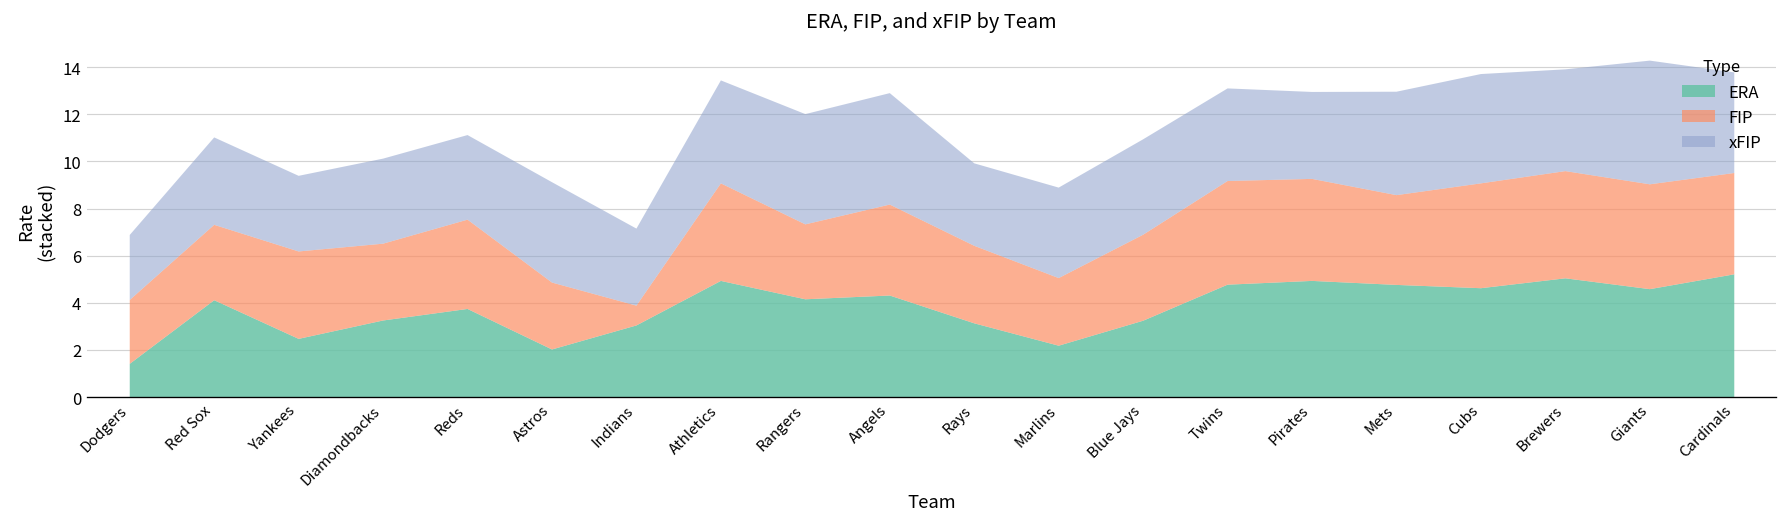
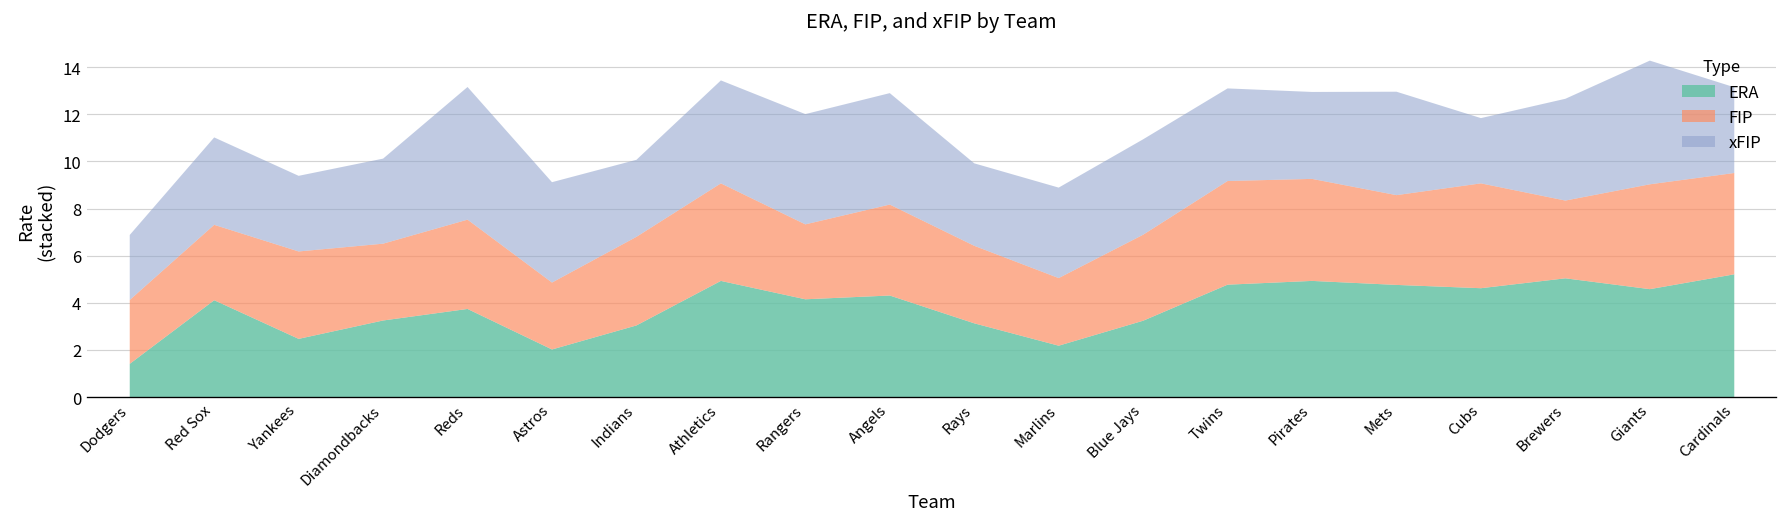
xFIP, Reds: 3.6 -> 5.6
FIP, Indians: 0.8 -> 3.8
xFIP, Cubs: 4.6 -> 2.8
FIP, Brewers: 4.6 -> 3.3
xFIP, Cardinals: 4.3 -> 3.6
